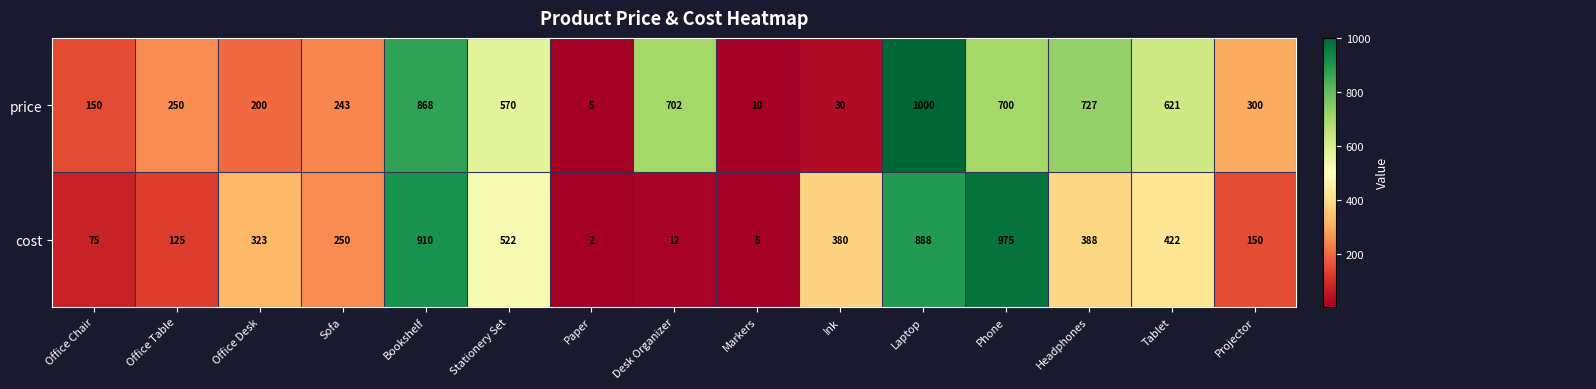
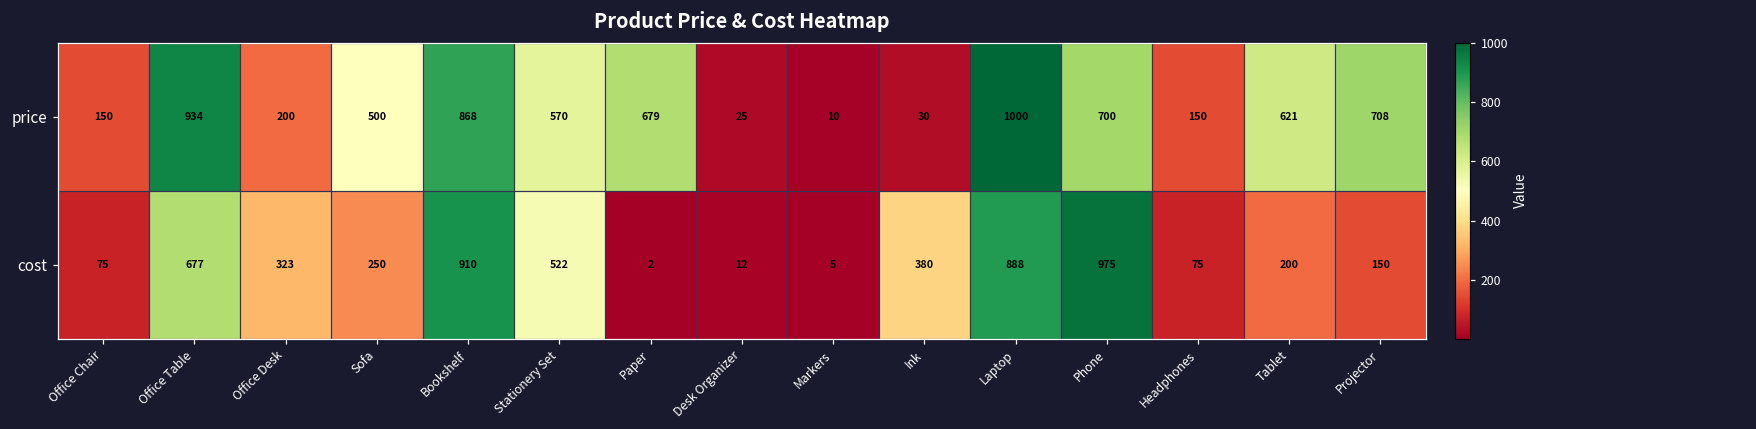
price, Office Table: 250 -> 934
price, Sofa: 243 -> 500
price, Paper: 5 -> 679
price, Desk Organizer: 702 -> 25
price, Headphones: 727 -> 150
price, Projector: 300 -> 708
cost, Office Table: 125 -> 677
cost, Headphones: 388 -> 75
cost, Tablet: 422 -> 200
